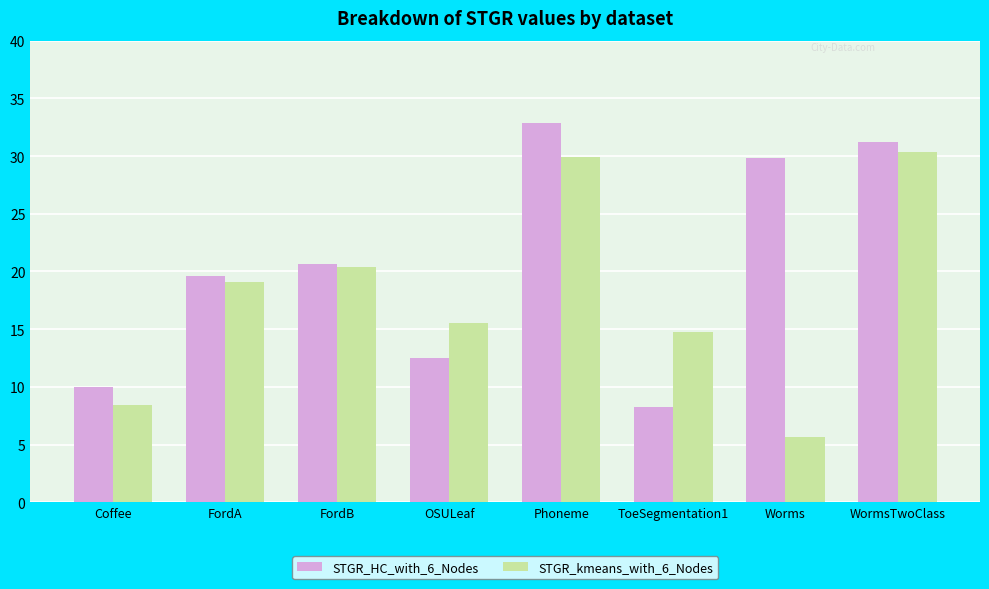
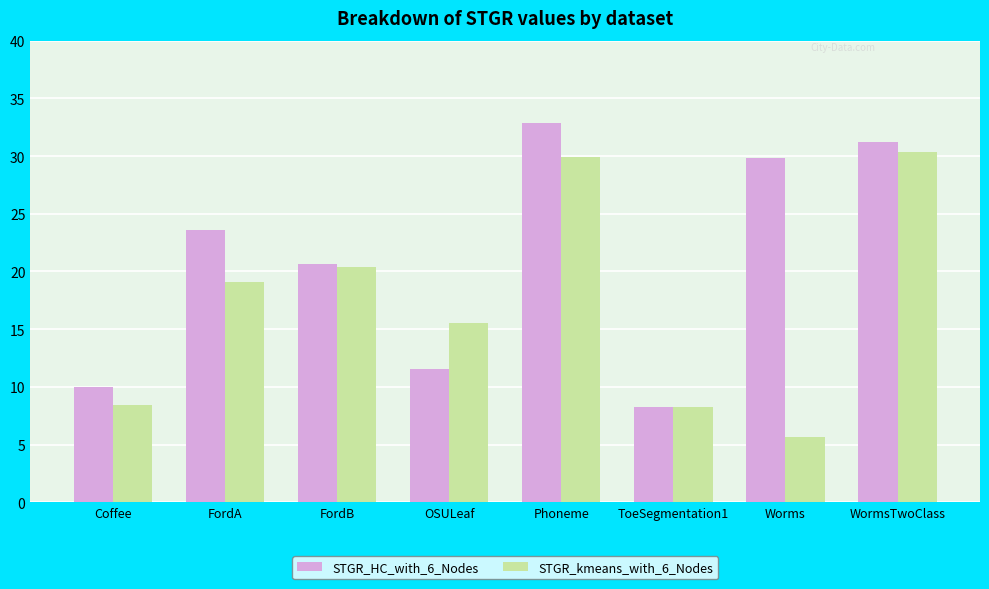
STGR_HC_with_6_Nodes, FordA: 19.6 -> 23.6
STGR_HC_with_6_Nodes, OSULeaf: 12.5 -> 11.5
STGR_kmeans_with_6_Nodes, ToeSegmentation1: 14.7 -> 8.3
